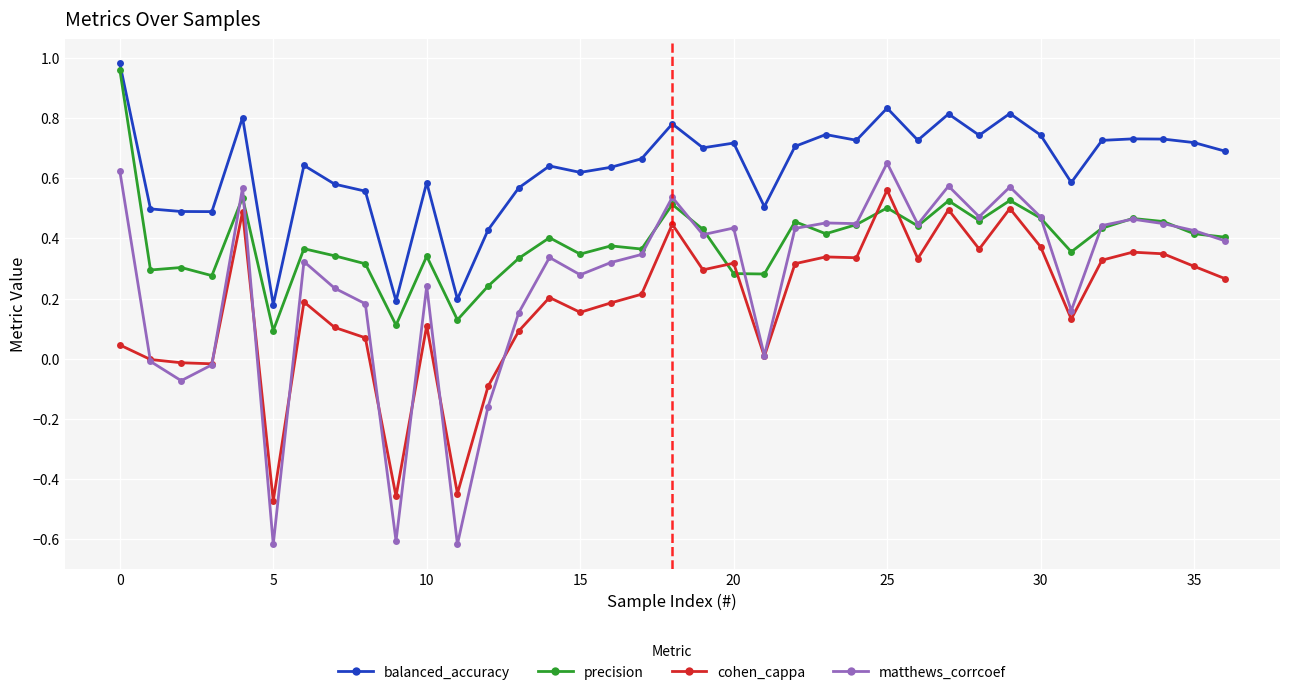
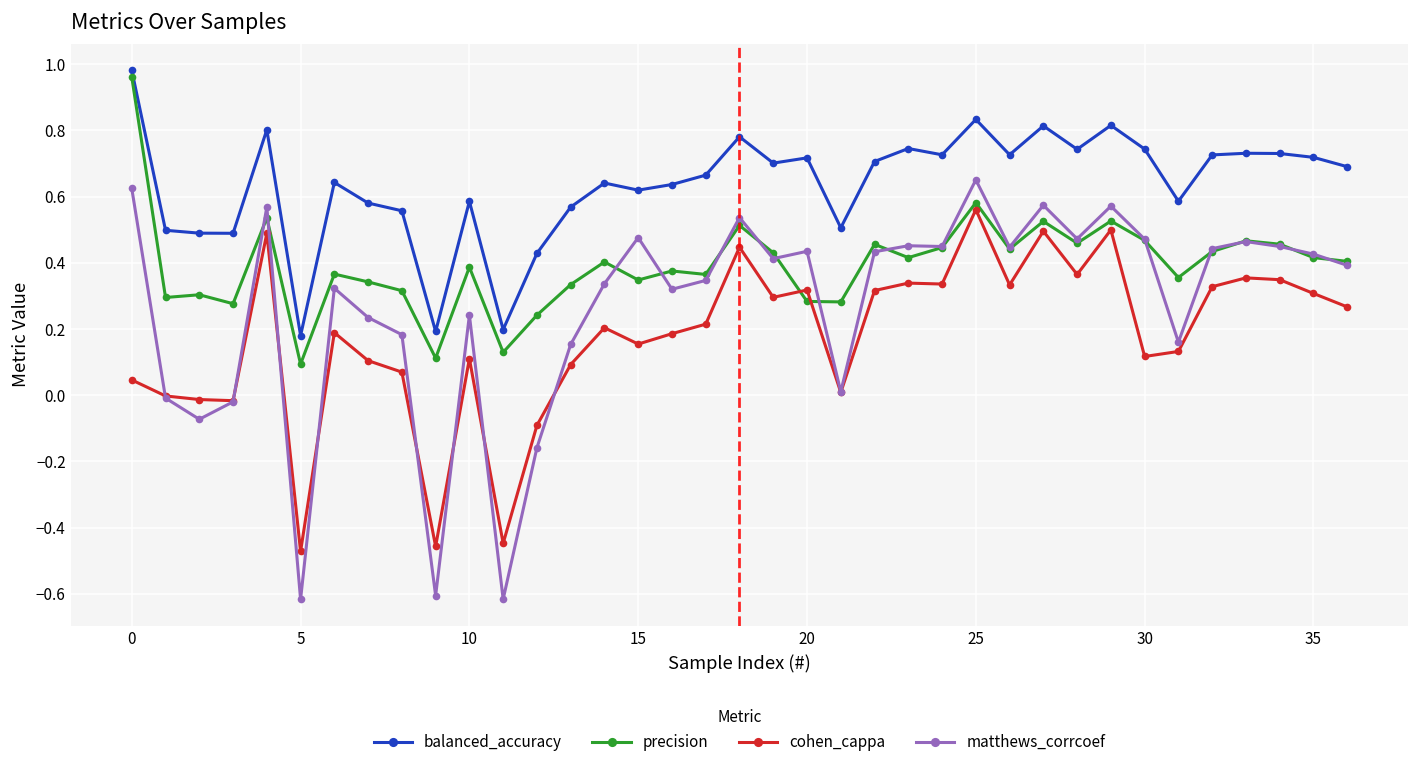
precision, 10: 0.34 -> 0.39
matthews_corrcoef, 15: 0.28 -> 0.48
precision, 25: 0.50 -> 0.58
cohen_cappa, 30: 0.37 -> 0.12
